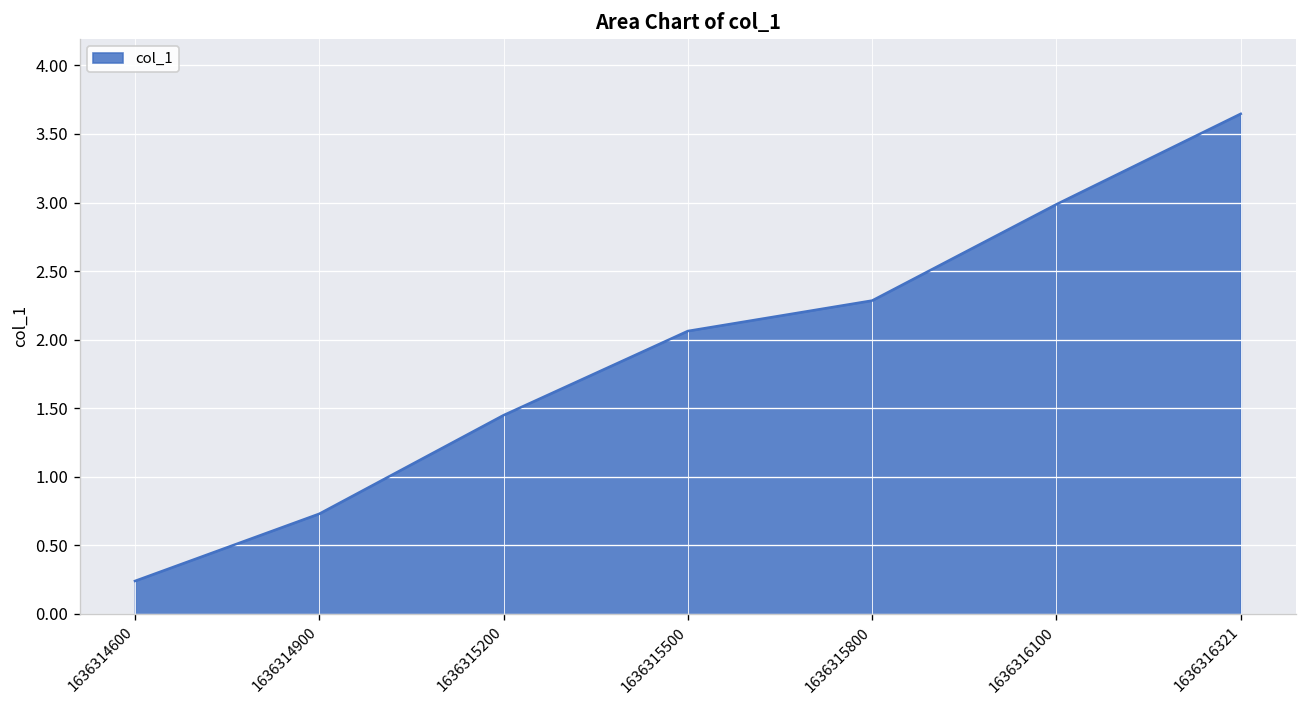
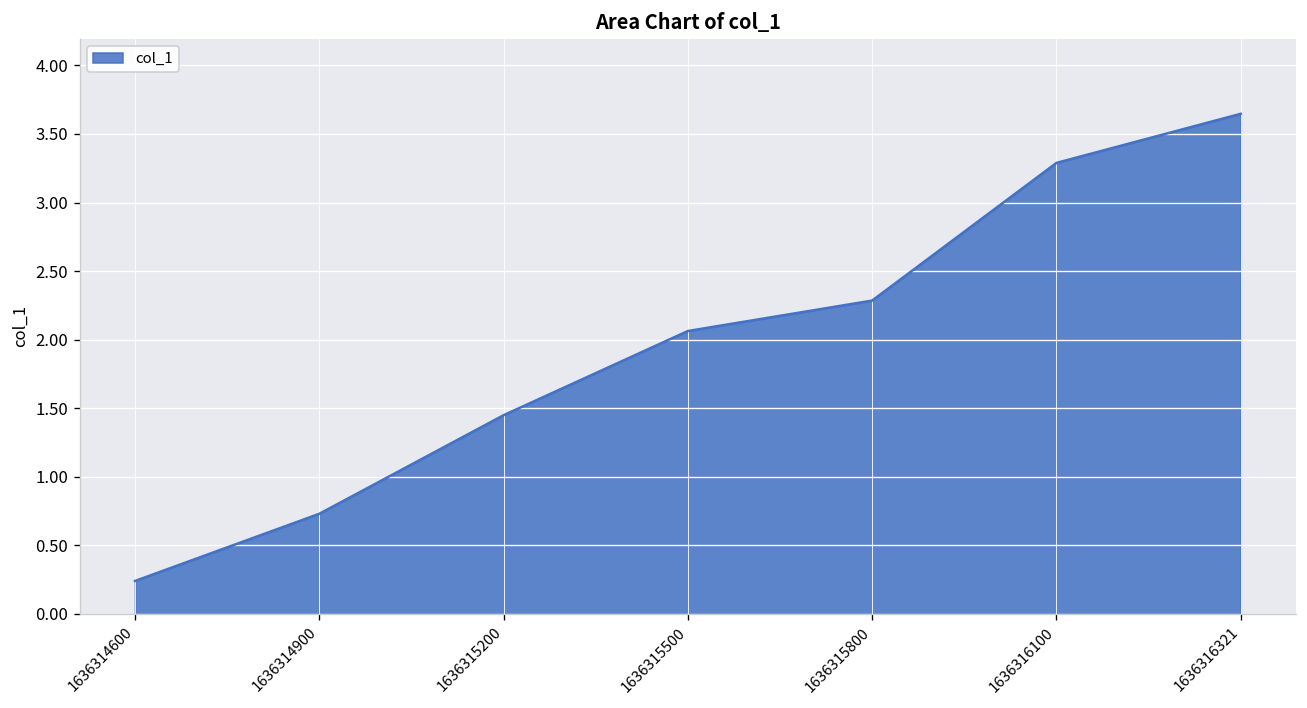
1636316100: 2.99 -> 3.29
